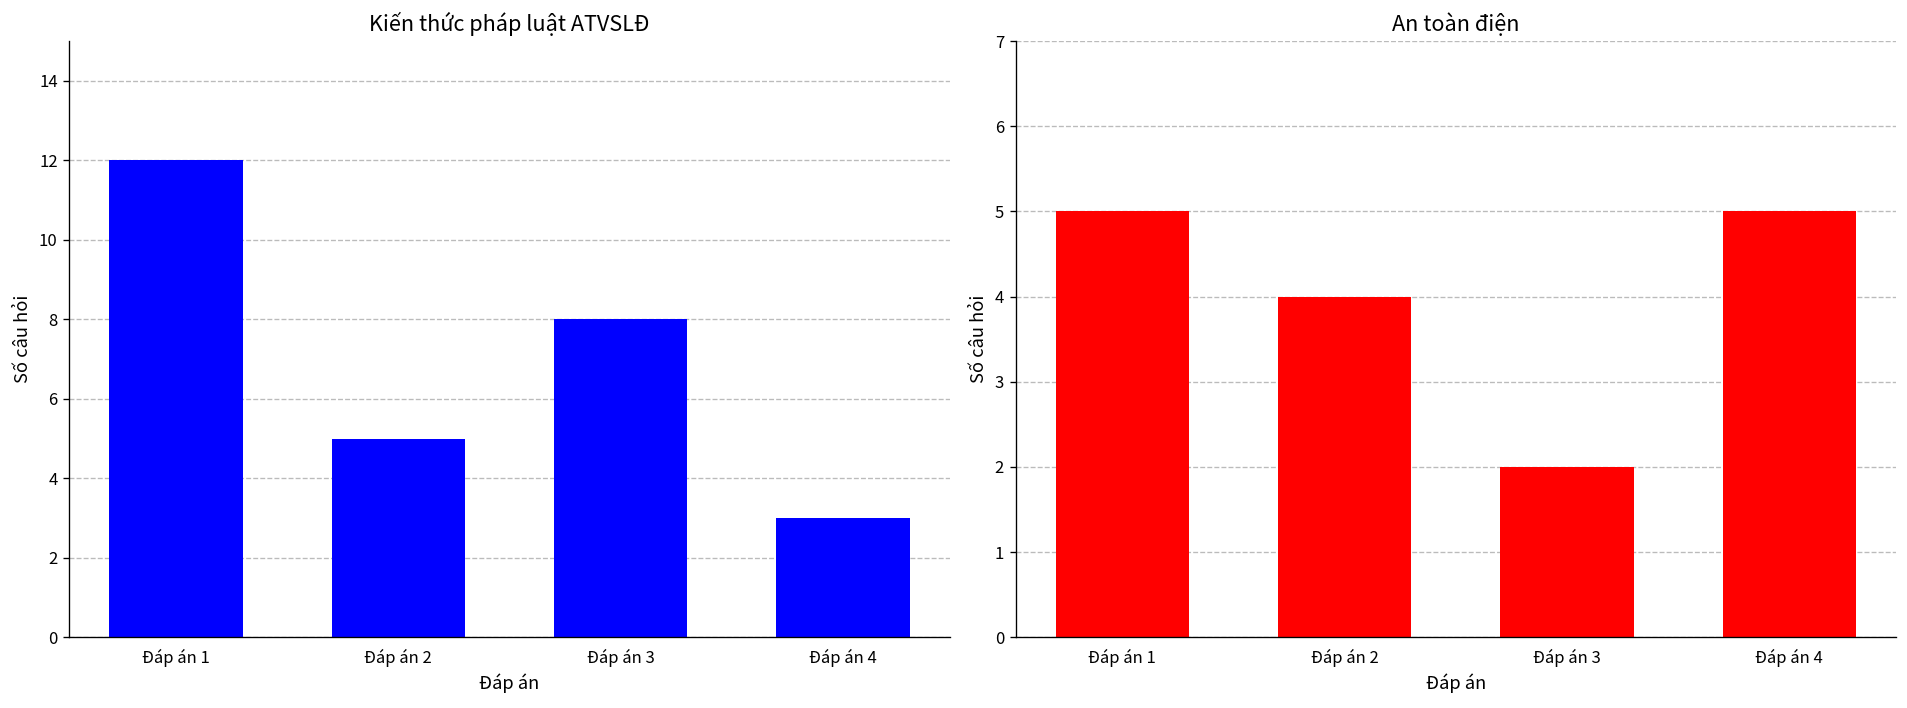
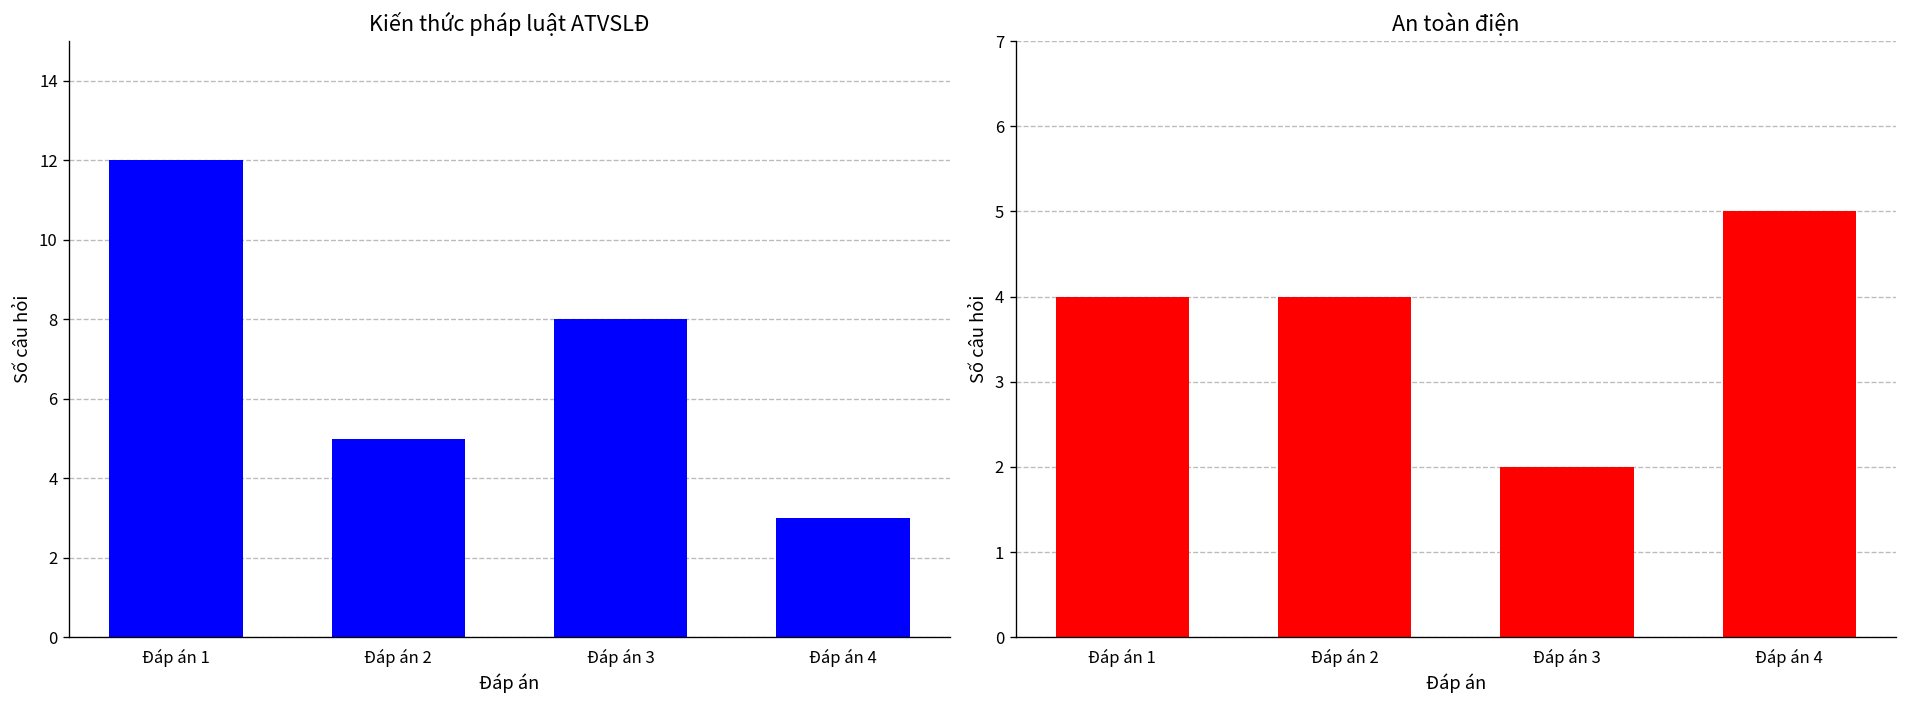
An toàn điện, Đáp án 1: 5 -> 4
